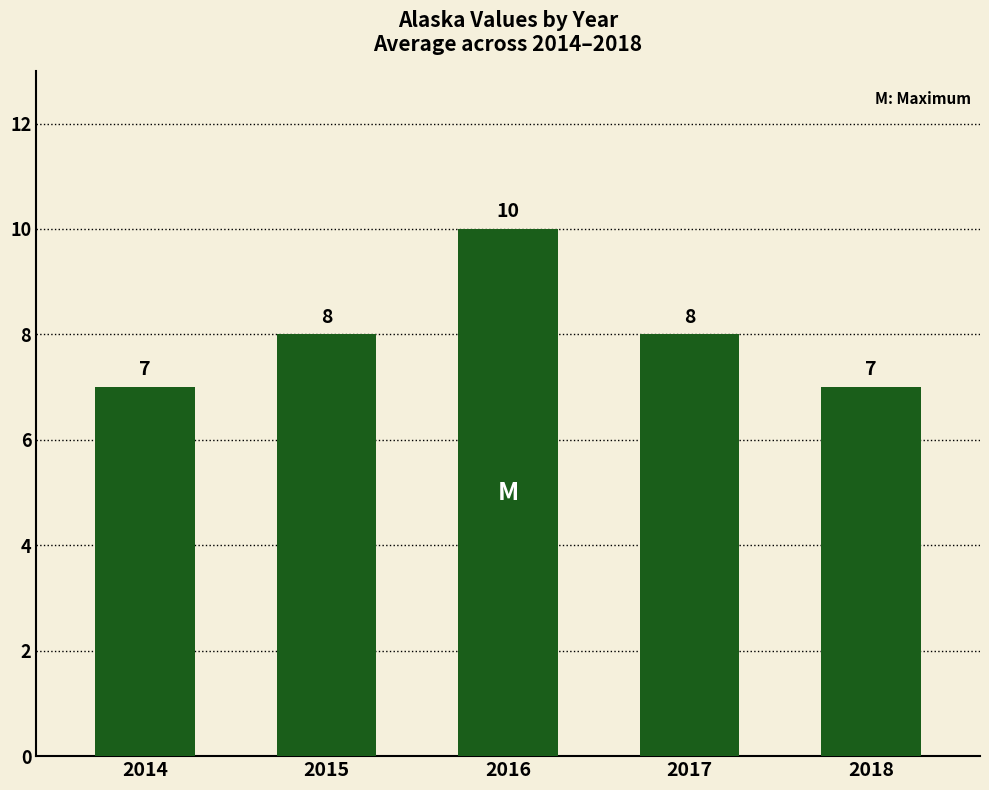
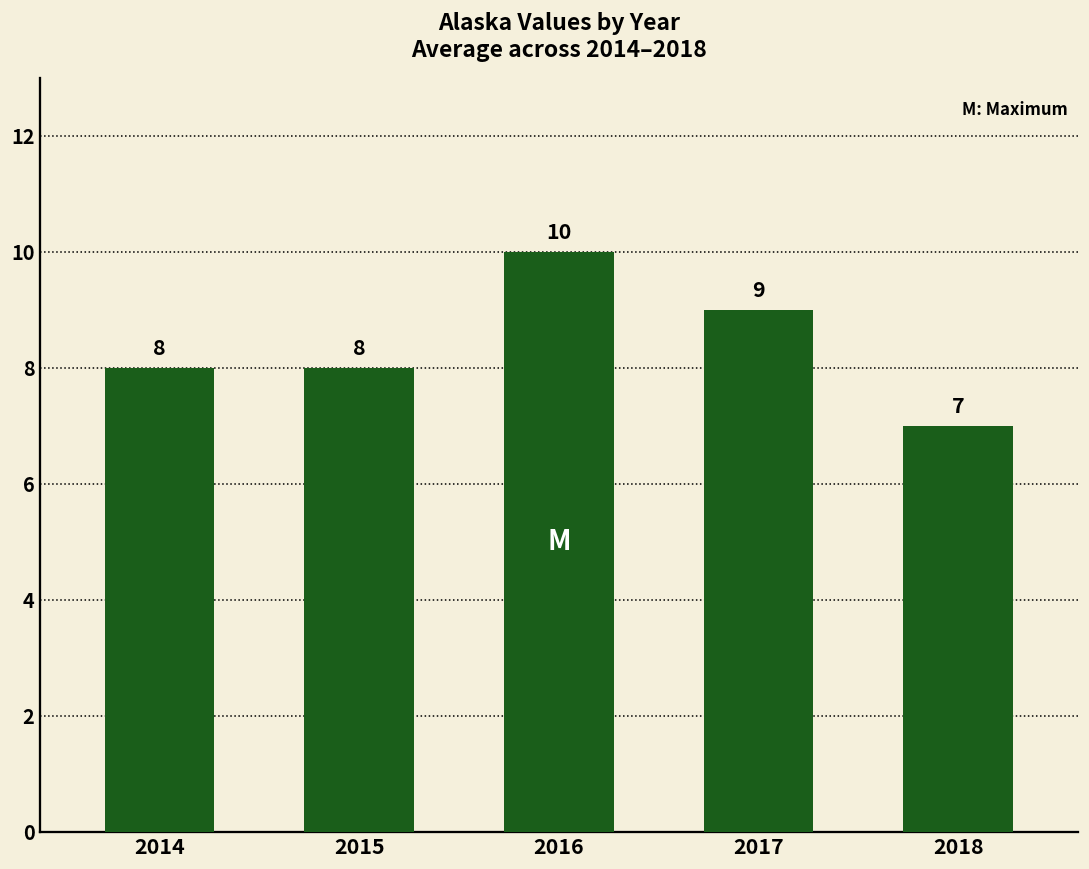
2014: 7 -> 8
2017: 8 -> 9
